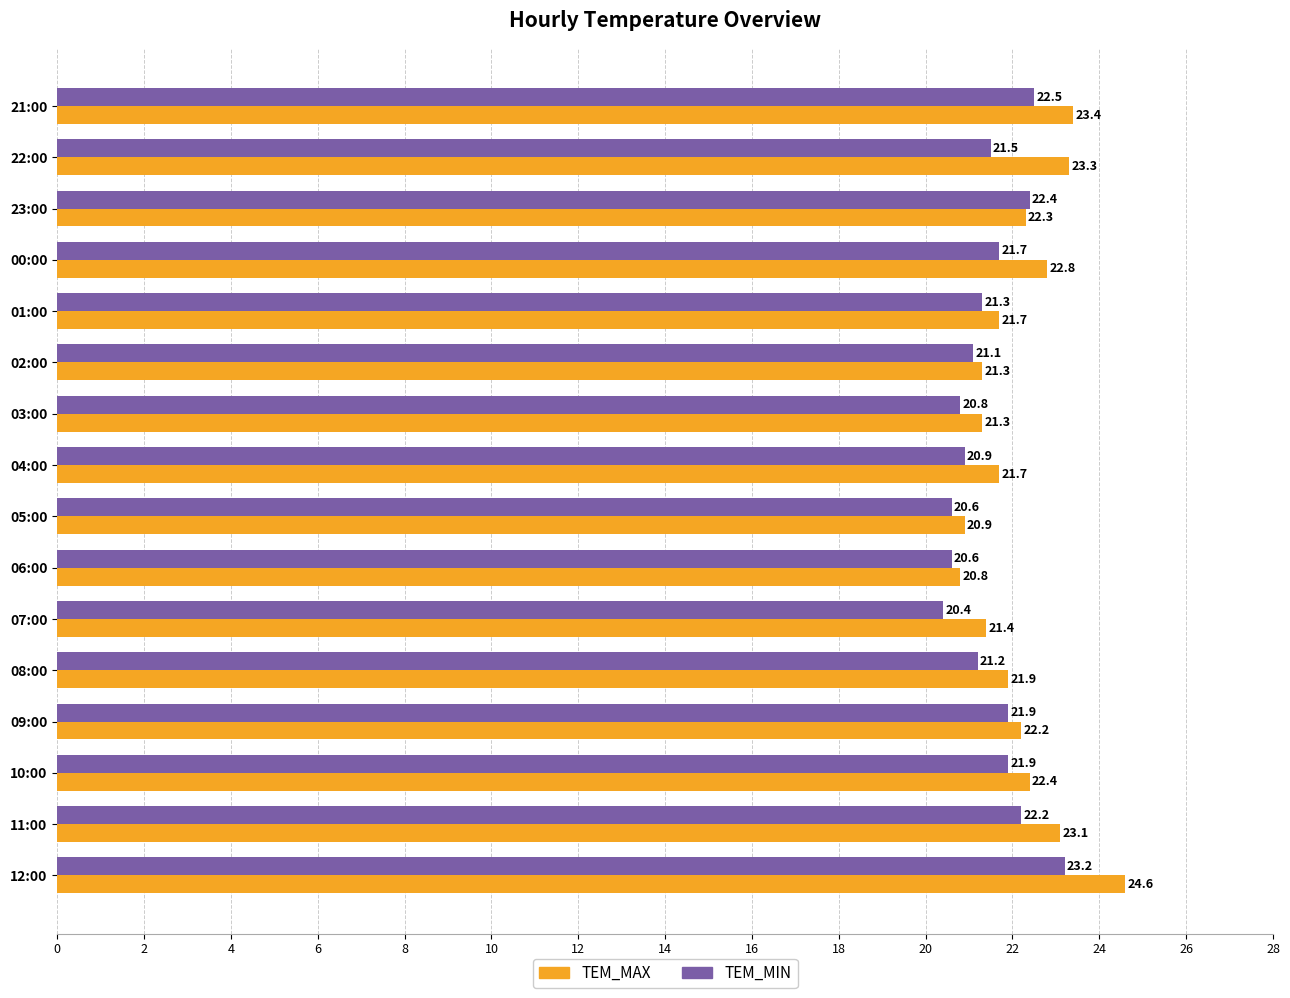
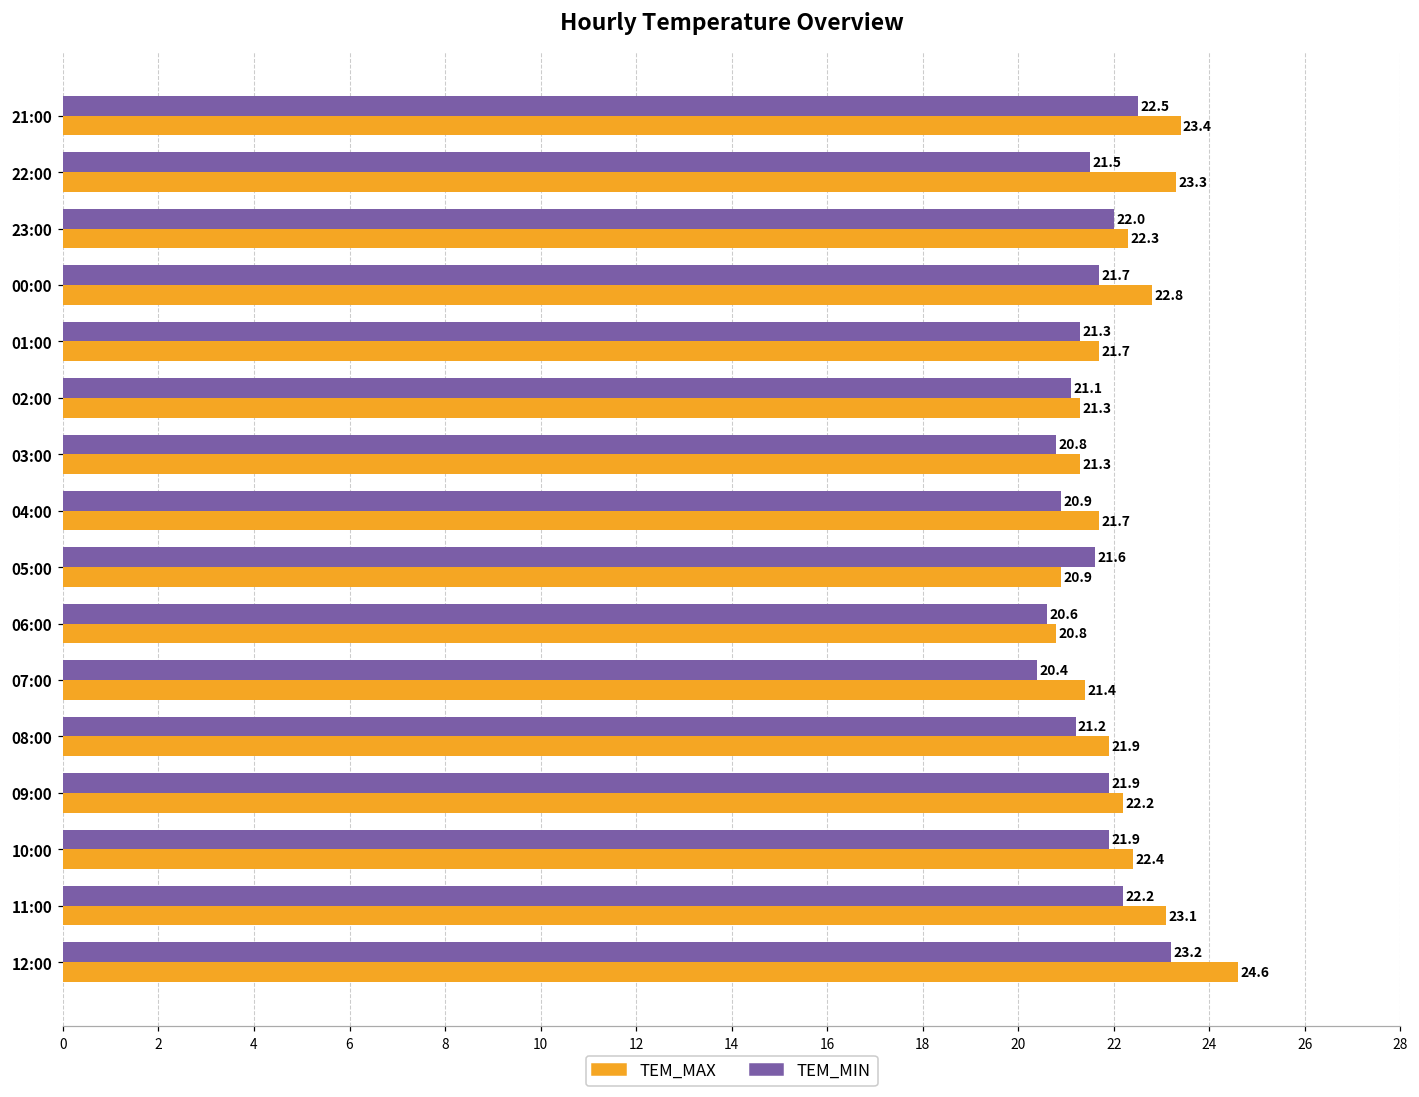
TEM_MIN, 23:00: 22.4 -> 22.0
TEM_MIN, 05:00: 20.6 -> 21.6
